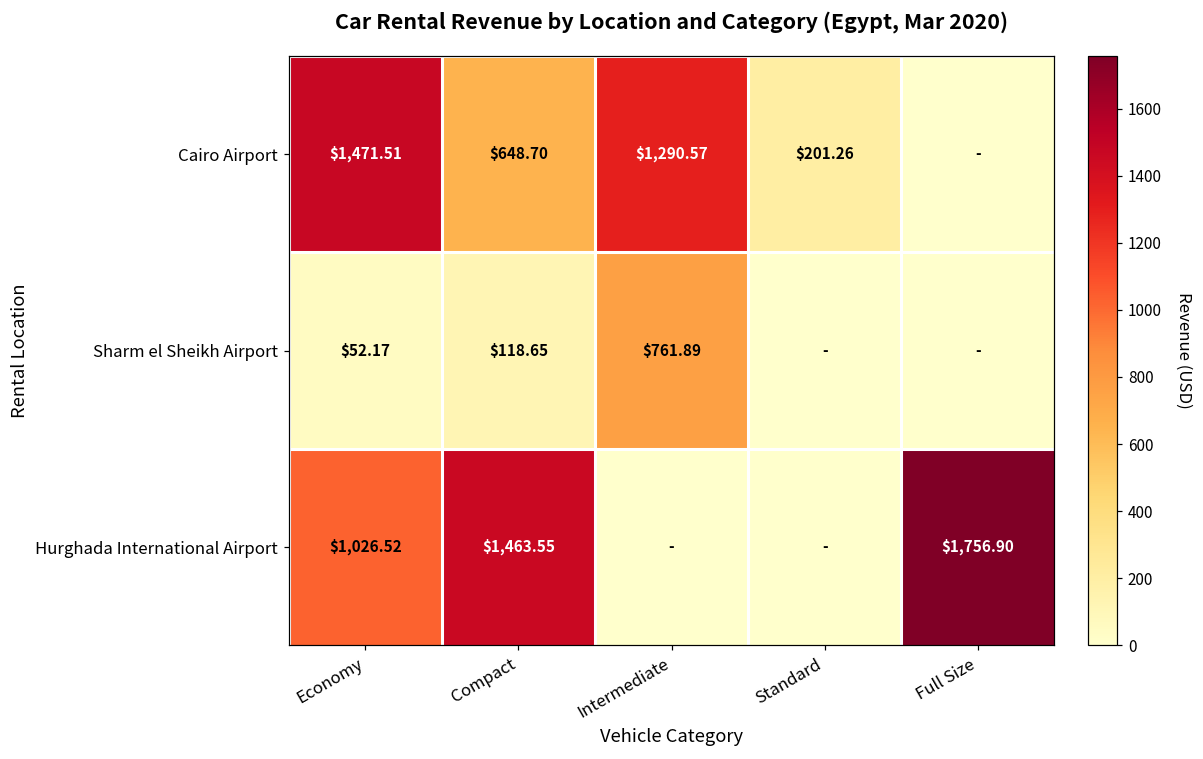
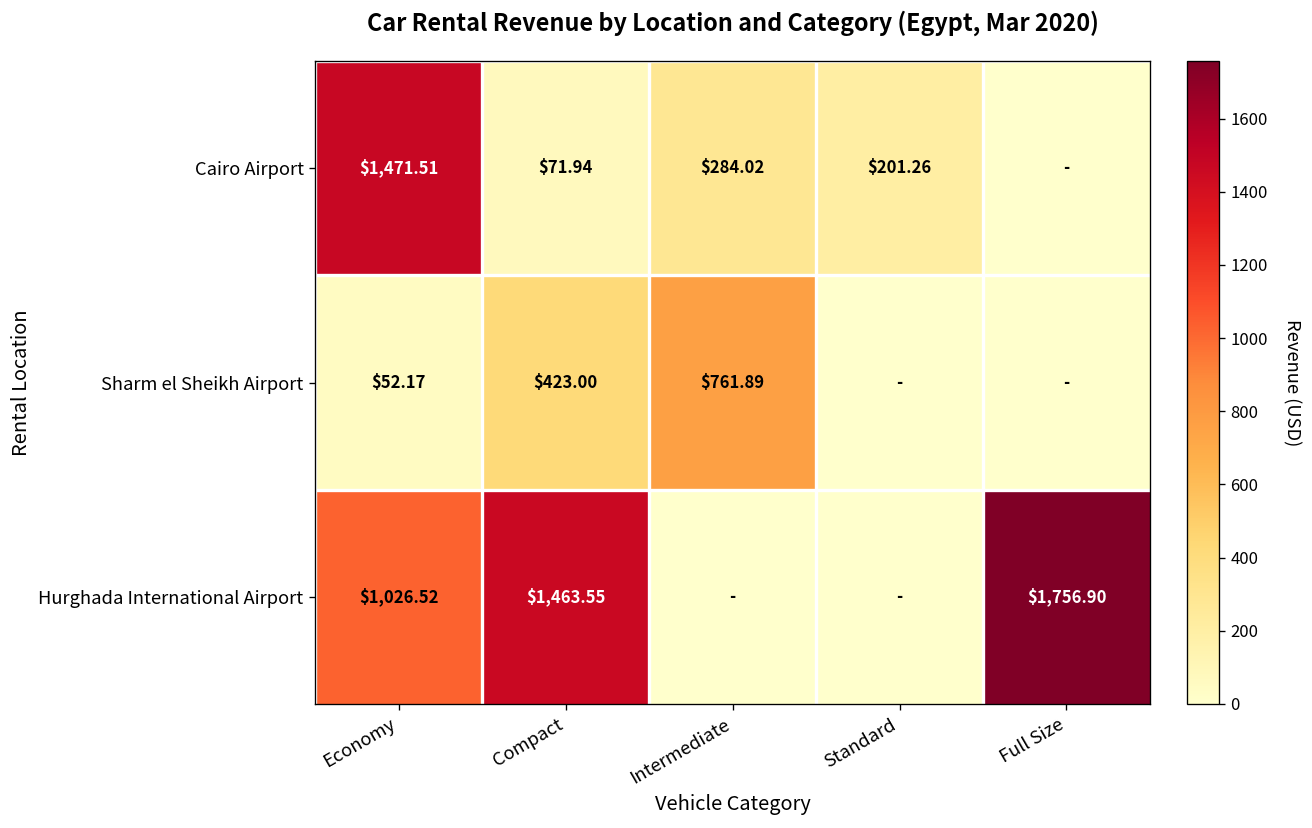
Cairo Airport, Compact: $648.70 -> $71.94
Cairo Airport, Intermediate: $1,290.57 -> $284.02
Sharm el Sheikh Airport, Compact: $118.65 -> $423.00
